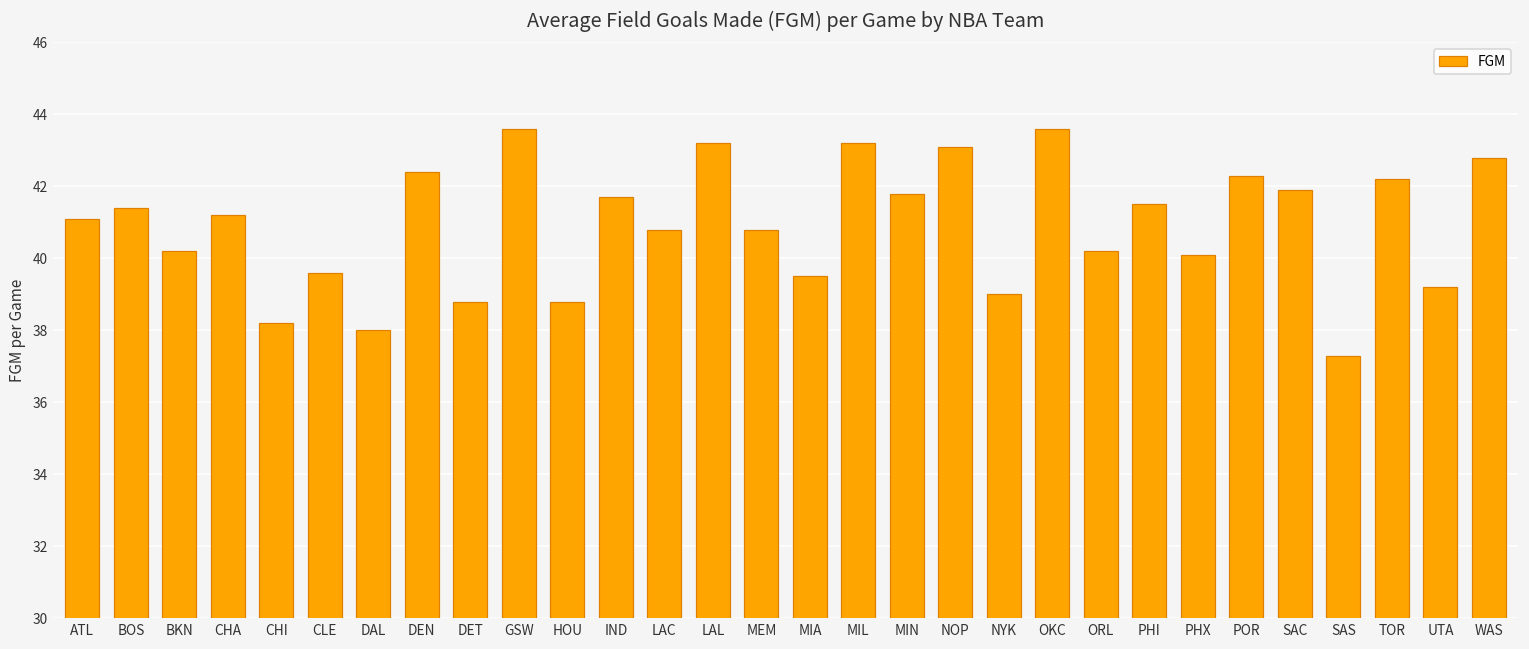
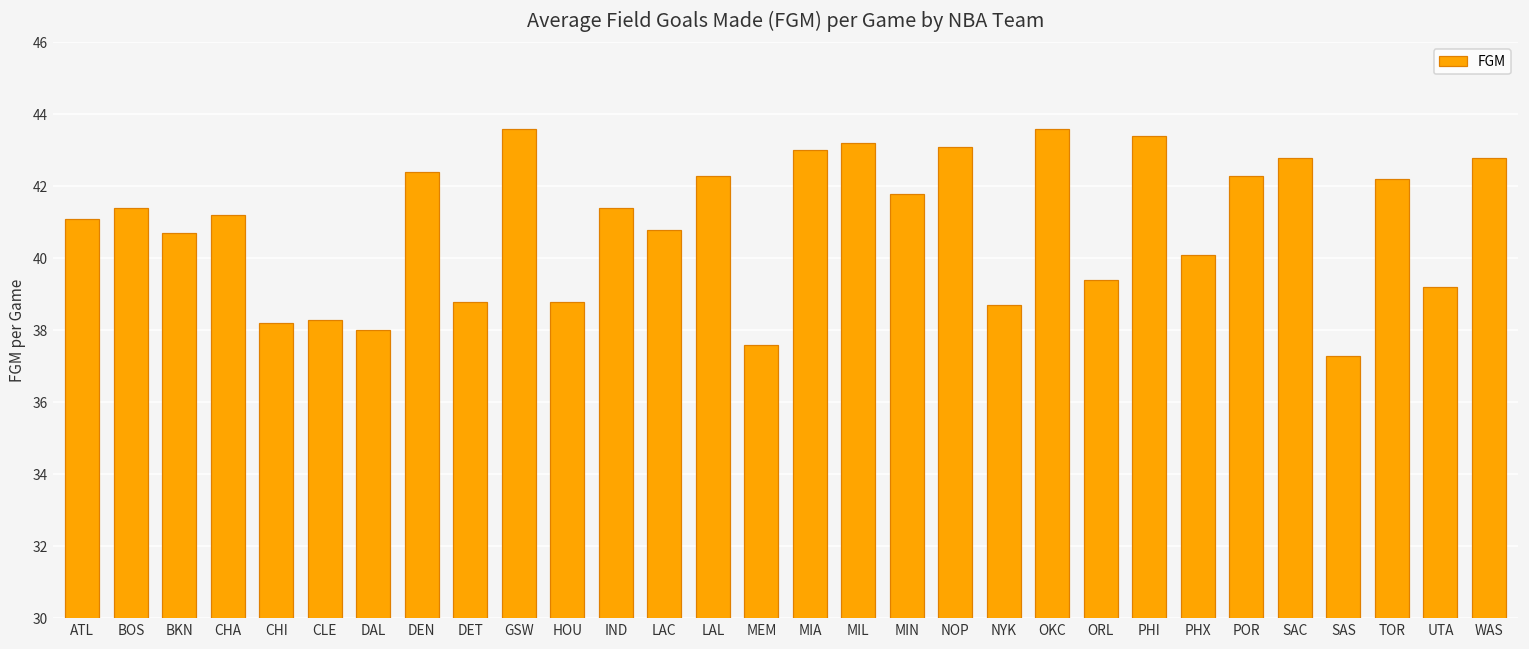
BKN: 40.2 -> 40.7
CLE: 39.6 -> 38.3
IND: 41.7 -> 41.4
LAL: 43.2 -> 42.3
MEM: 40.8 -> 37.6
MIA: 39.5 -> 43.0
NYK: 39.0 -> 38.7
ORL: 40.2 -> 39.4
PHI: 41.5 -> 43.4
SAC: 41.9 -> 42.8
